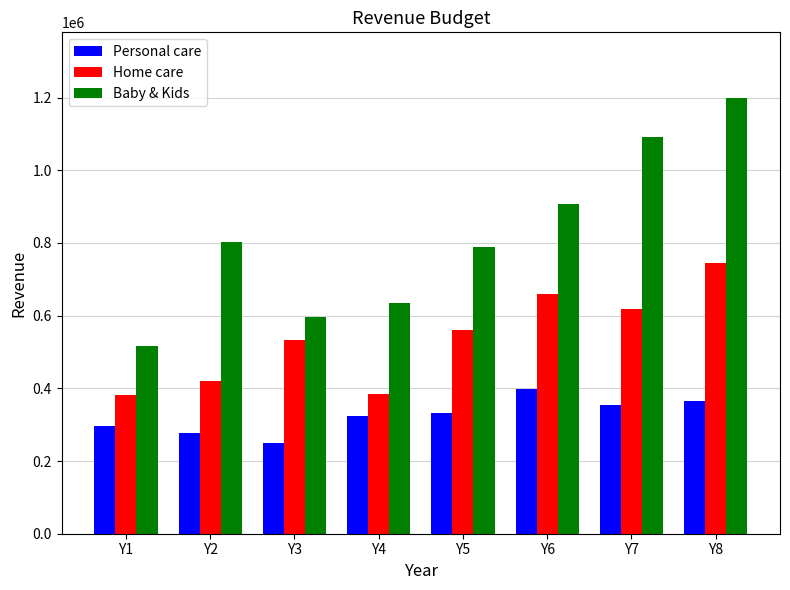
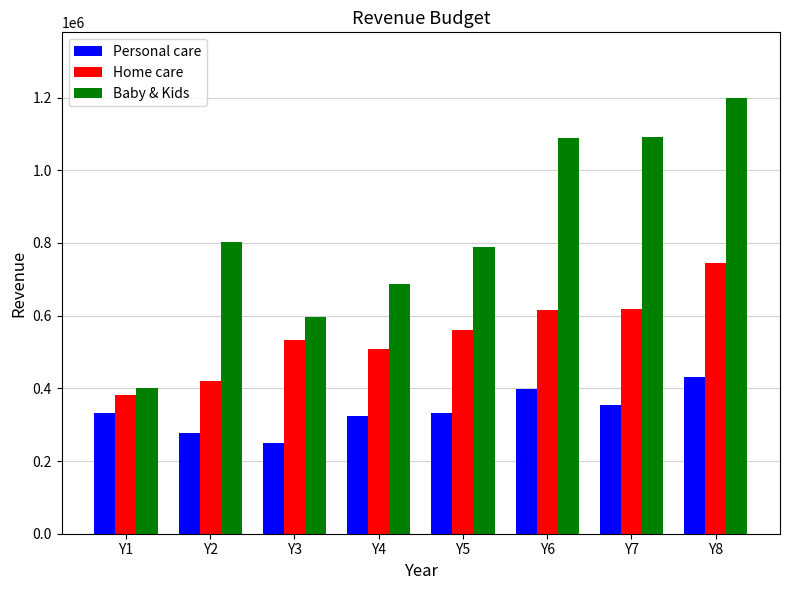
Personal care, Y1: 300000 -> 330000
Baby & Kids, Y1: 520000 -> 400000
Home care, Y4: 380000 -> 510000
Baby & Kids, Y4: 630000 -> 690000
Home care, Y6: 660000 -> 620000
Baby & Kids, Y6: 910000 -> 1090000
Personal care, Y8: 360000 -> 430000
